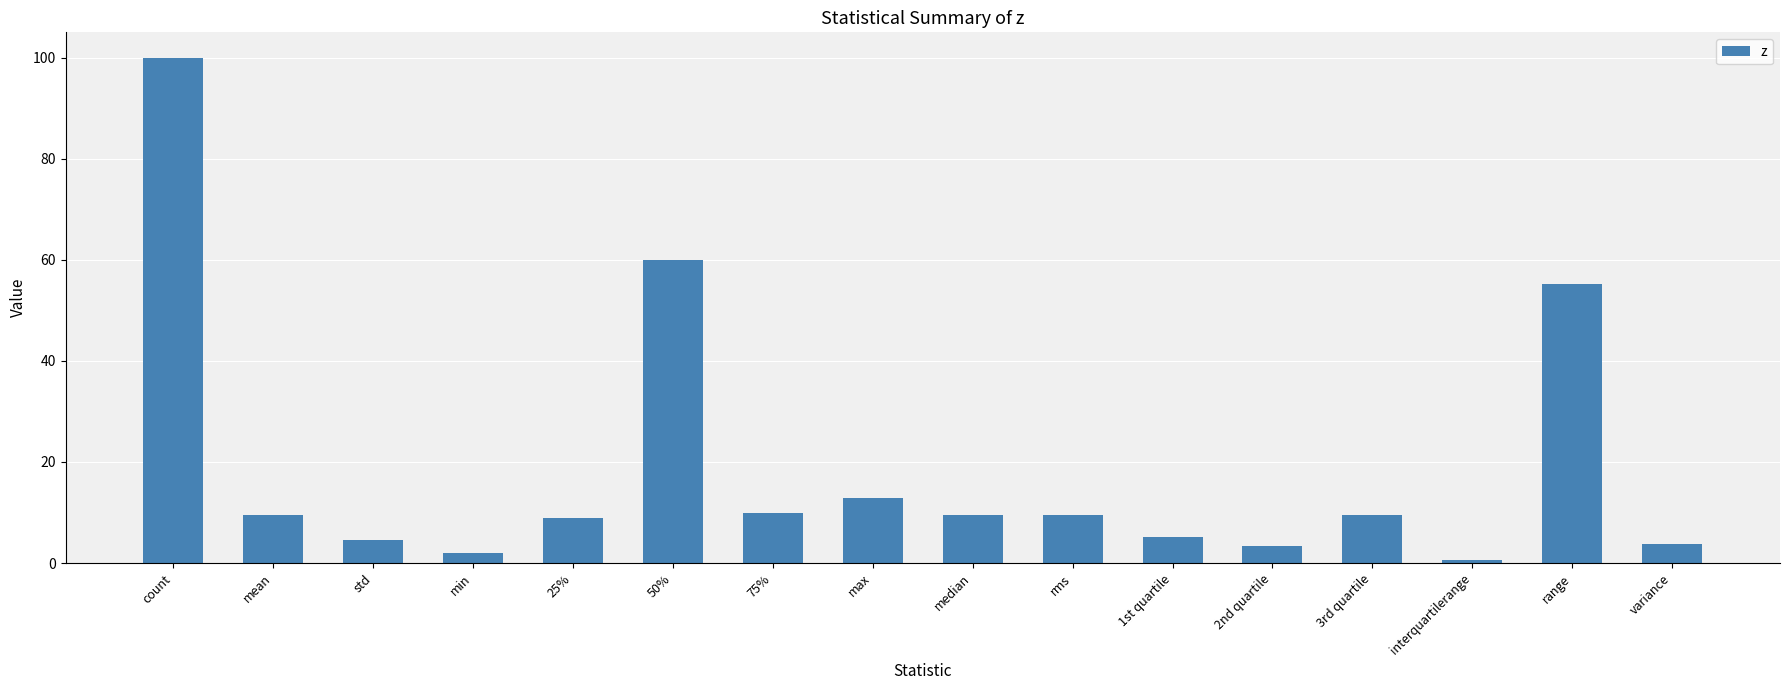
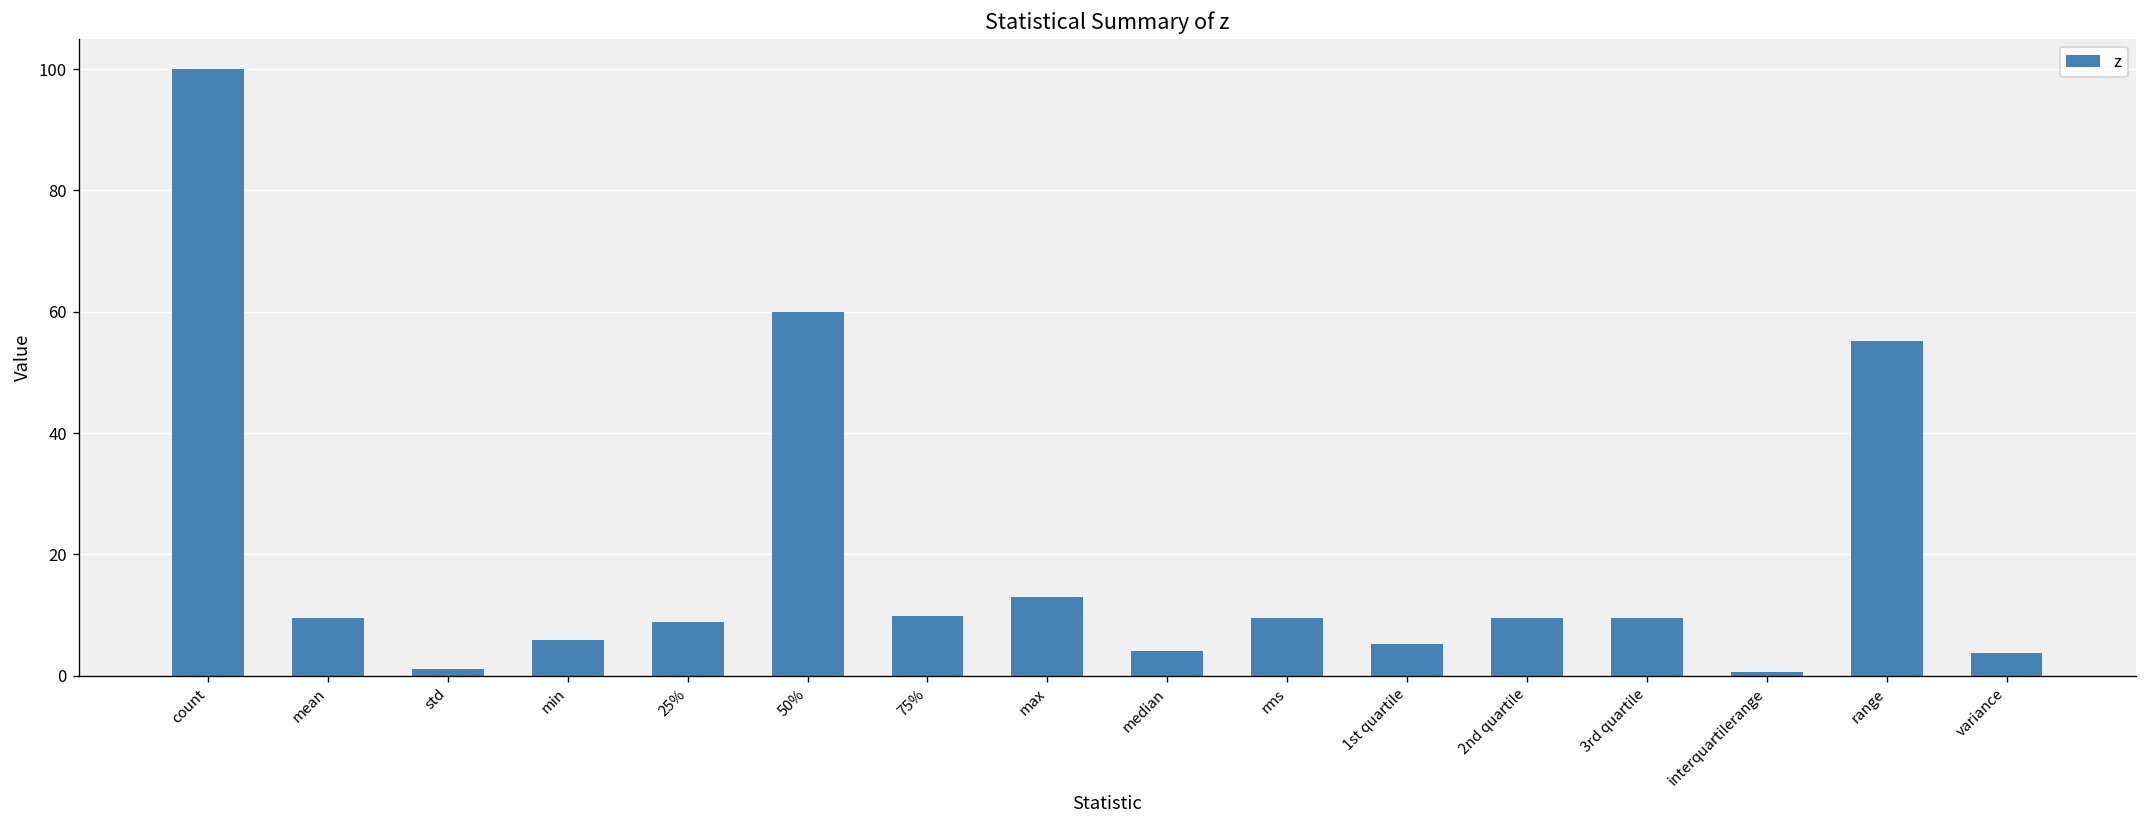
std: 5 -> 1
min: 2 -> 6
median: 9 -> 4
2nd quartile: 3 -> 9
